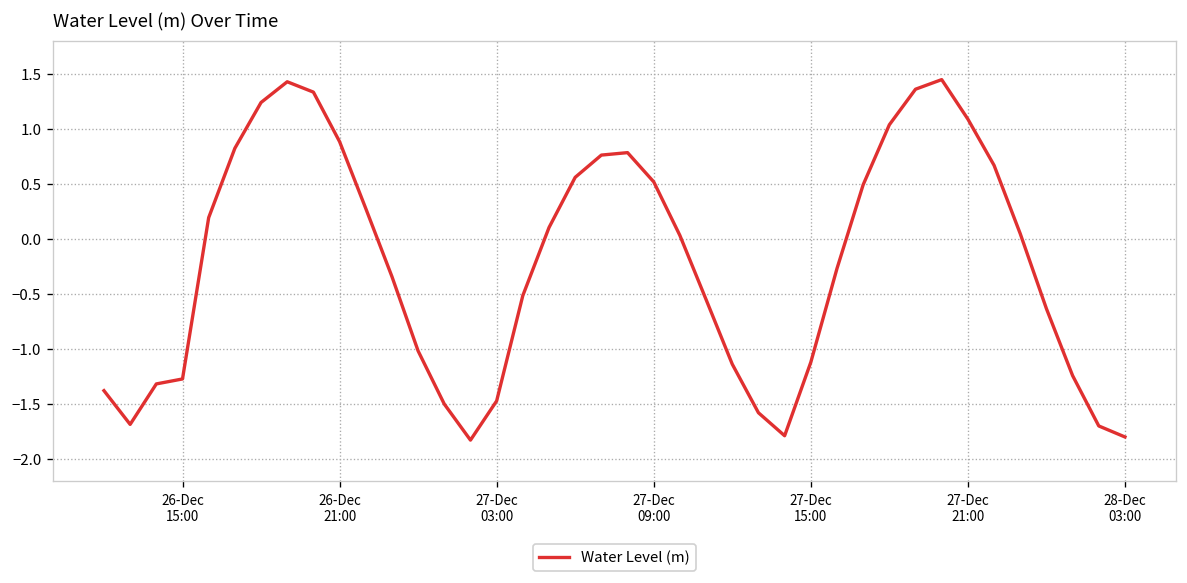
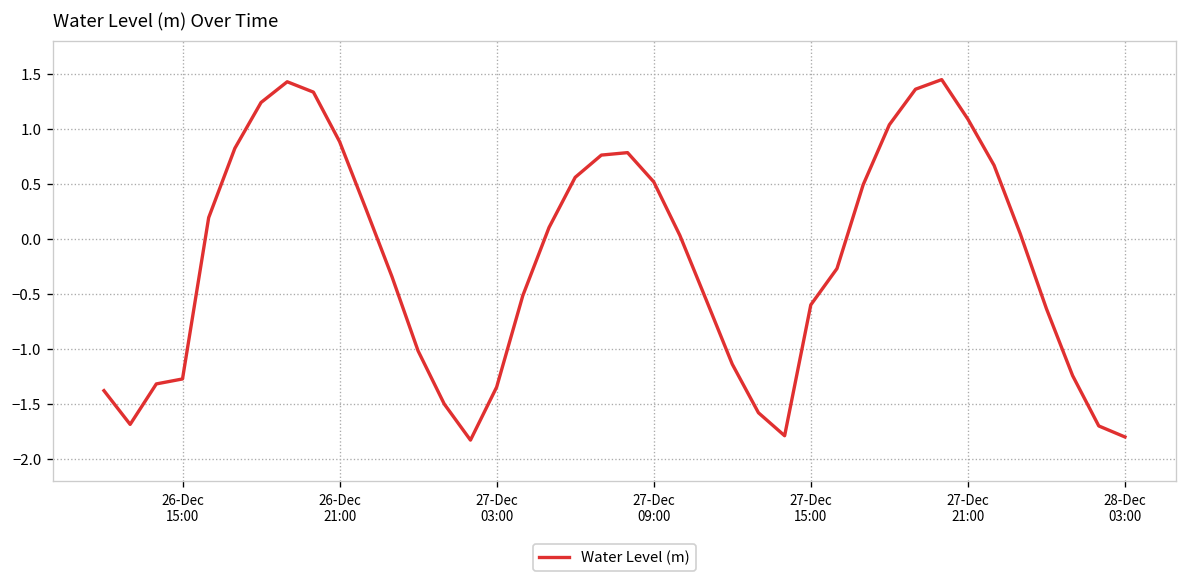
27-Dec 03:00: -1.5 -> -1.3
27-Dec 15:00: -1.1 -> -0.6
